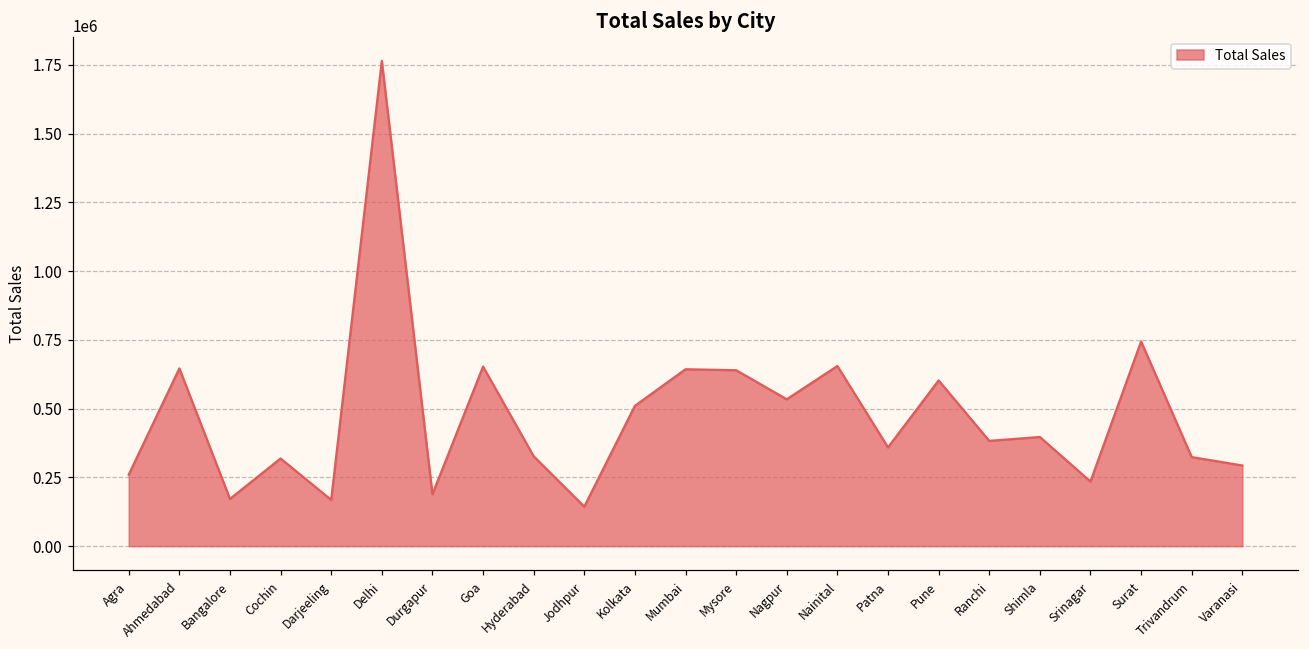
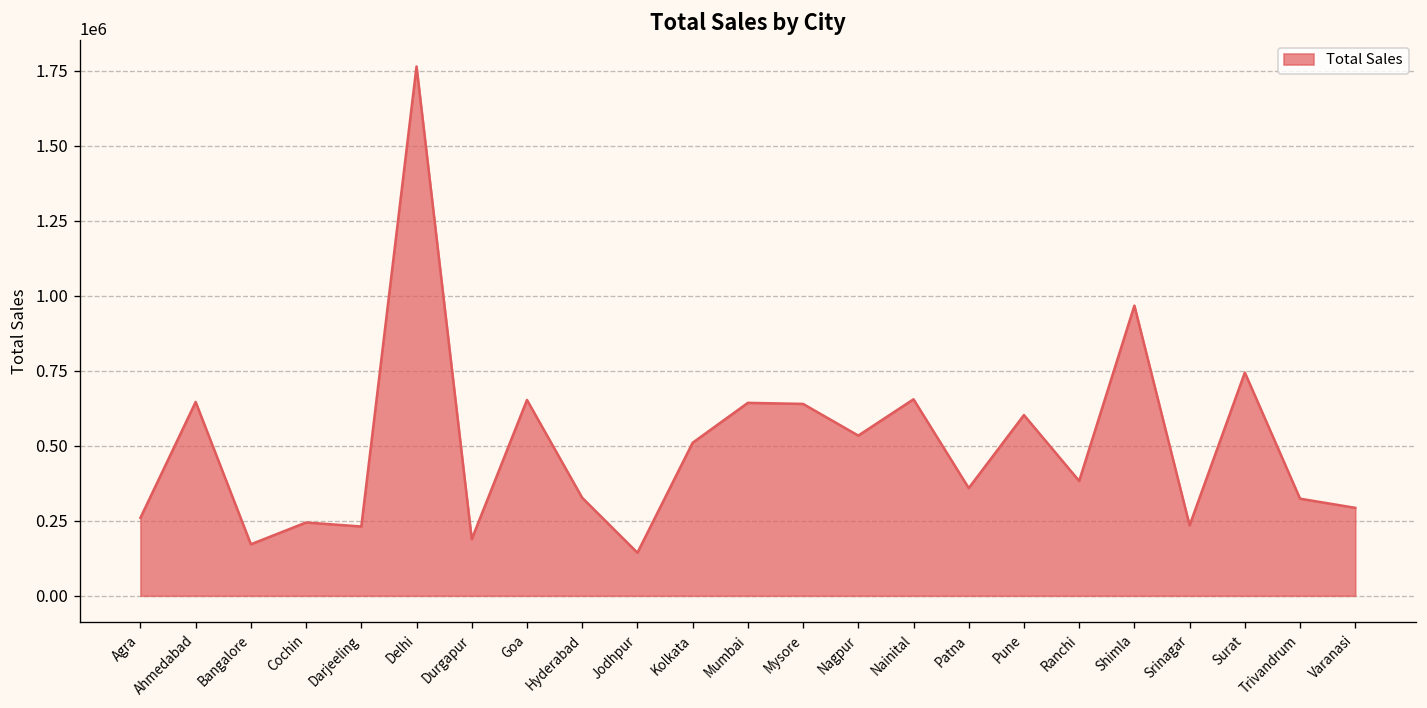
Cochin: 320000 -> 240000
Darjeeling: 170000 -> 230000
Shimla: 400000 -> 970000
